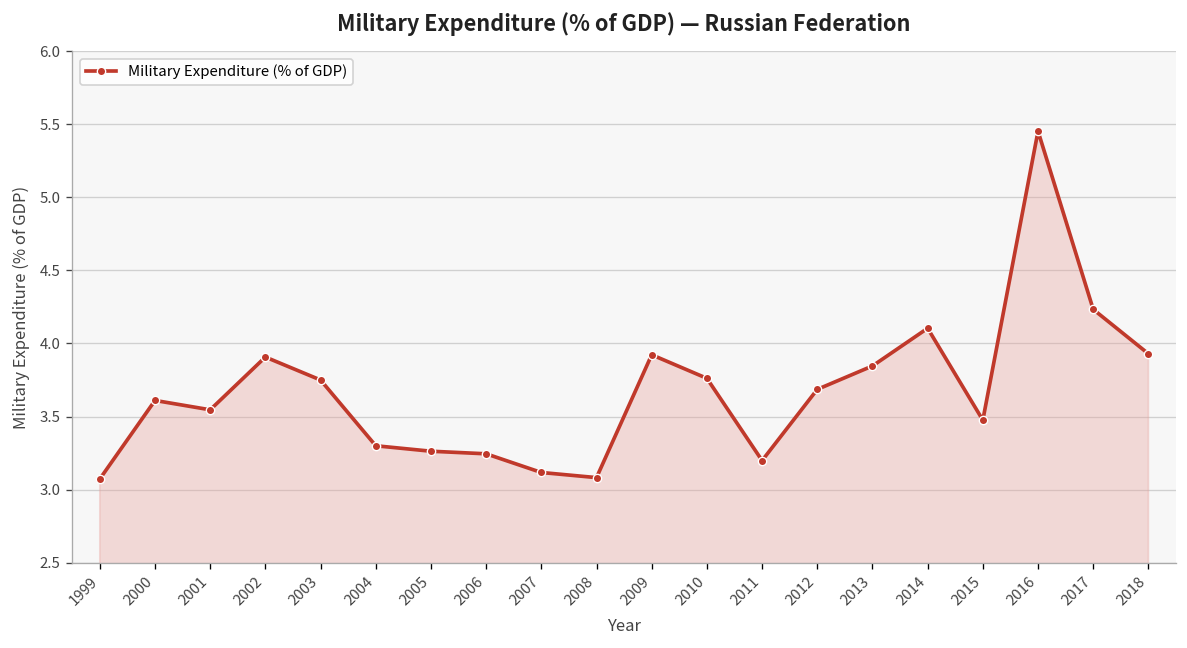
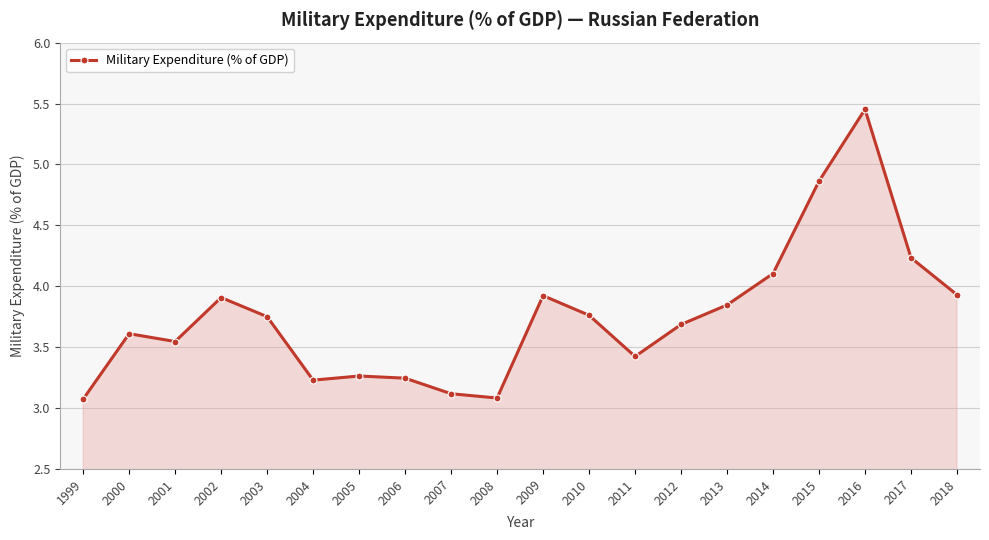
2004: 3.30 -> 3.23
2011: 3.20 -> 3.42
2015: 3.48 -> 4.86
